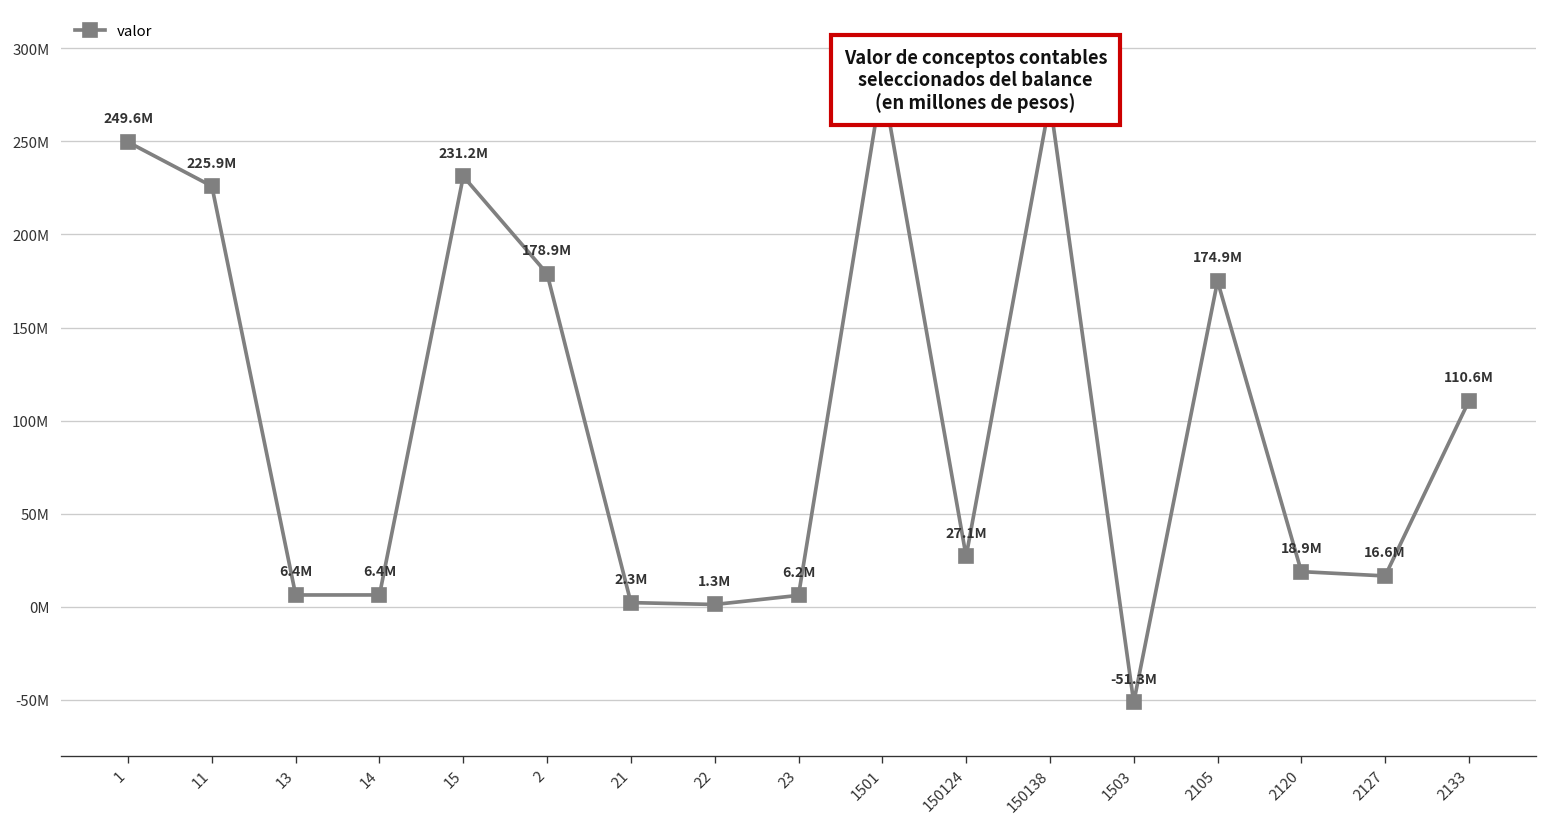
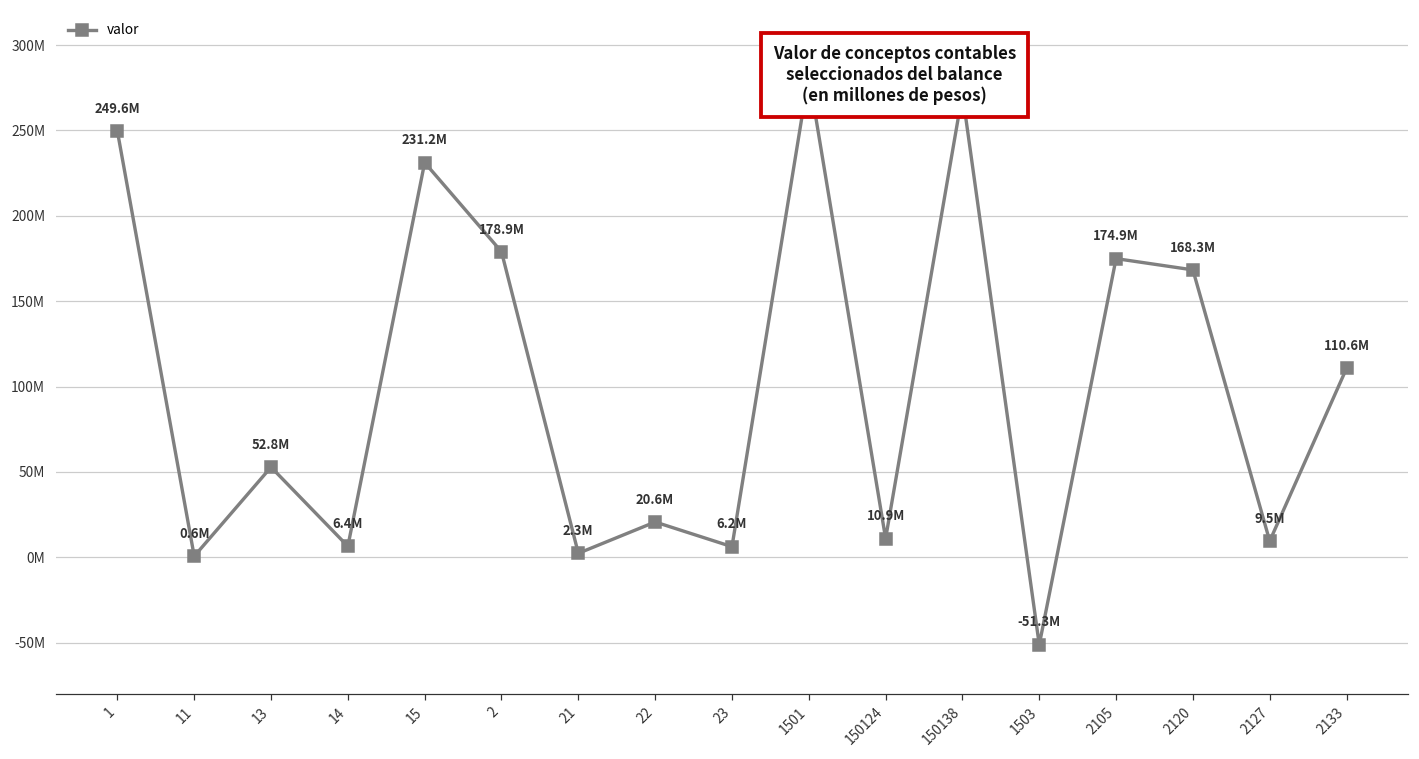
11: 225.9M -> 0.6M
13: 6.4M -> 52.8M
22: 1.3M -> 20.6M
150124: 27.1M -> 10.9M
2120: 18.9M -> 168.3M
2127: 16.6M -> 9.5M
